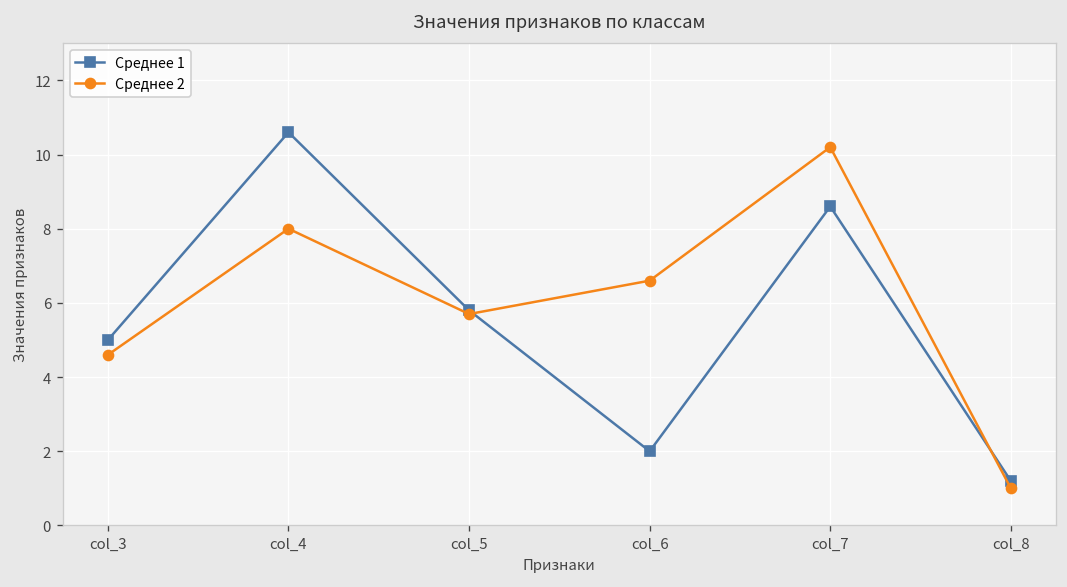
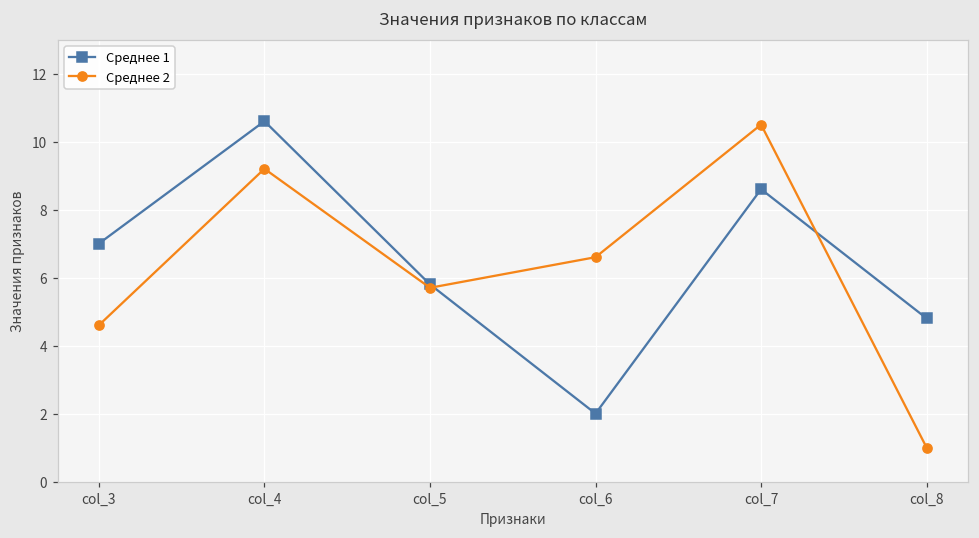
Среднее 1, col_3: 5 -> 7
Среднее 2, col_4: 8.0 -> 9.2
Среднее 2, col_7: 10.2 -> 10.5
Среднее 1, col_8: 1.2 -> 4.8
